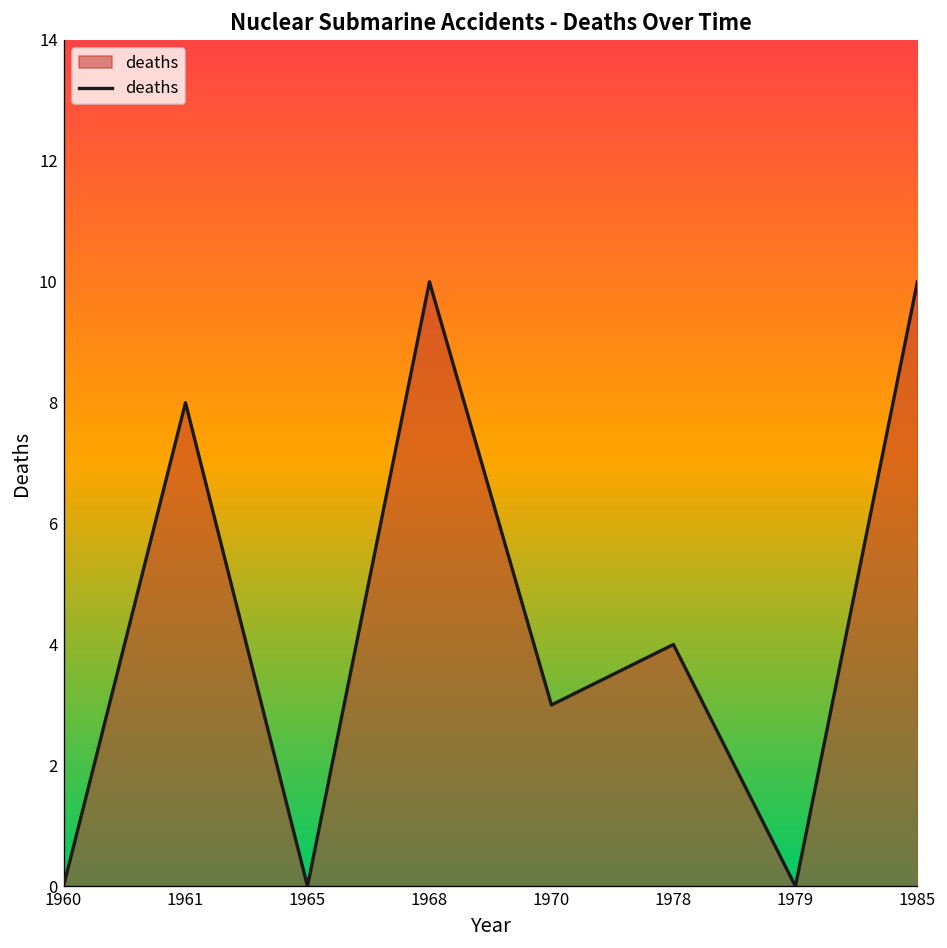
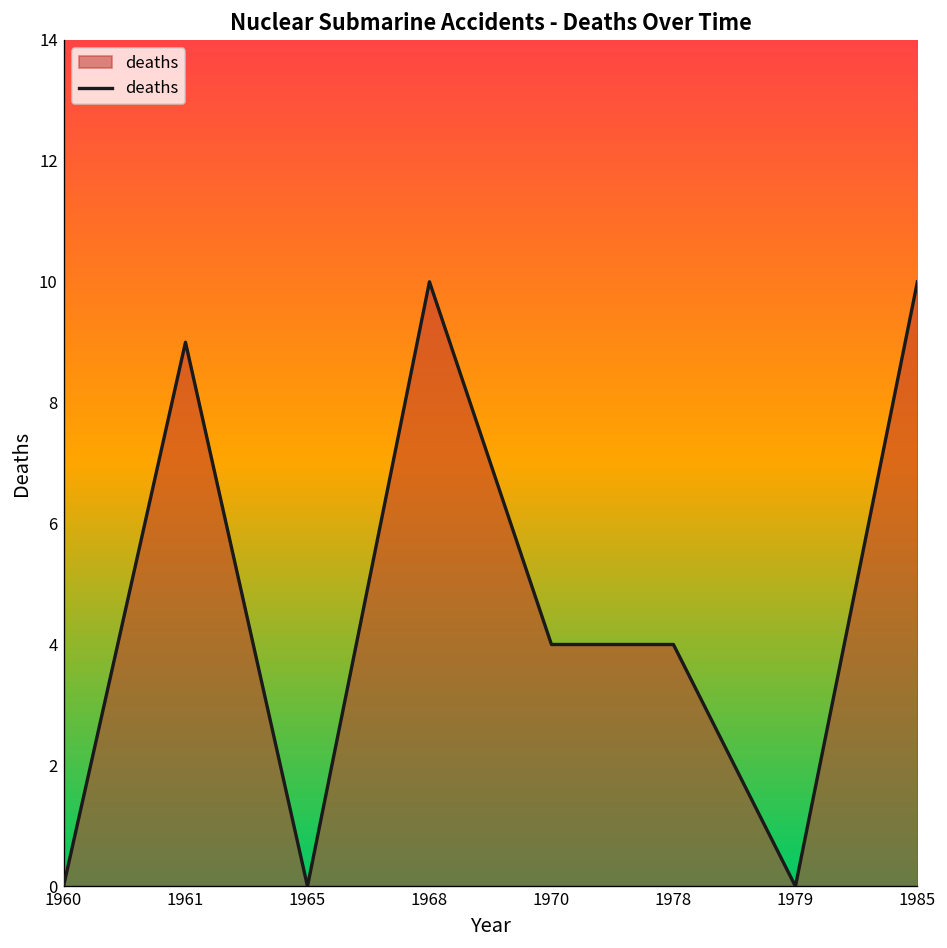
1961: 8 -> 9
1970: 3 -> 4
